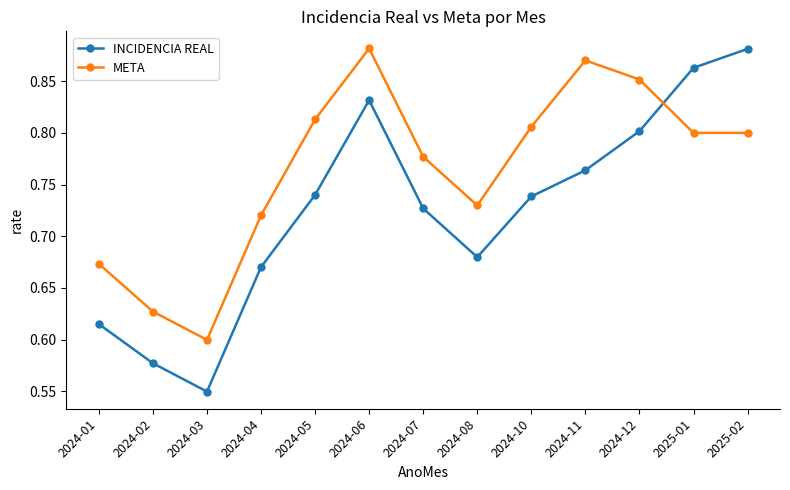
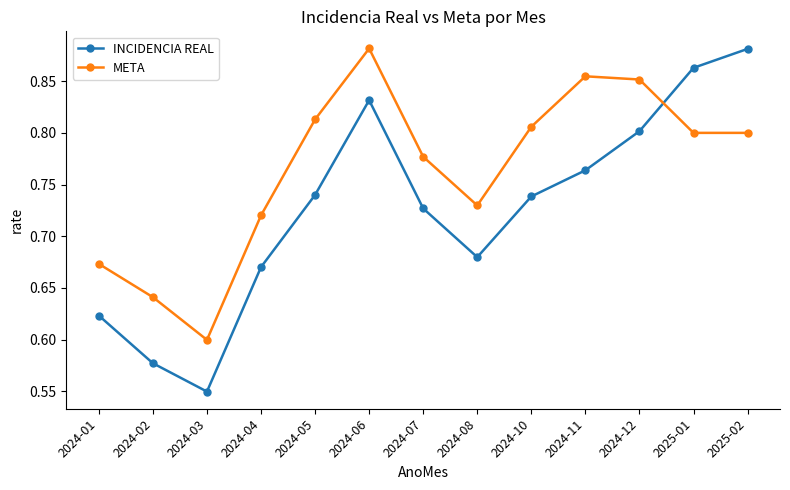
INCIDENCIA REAL, 2024-01: 0.615 -> 0.623
META, 2024-02: 0.627 -> 0.641
META, 2024-11: 0.870 -> 0.855
